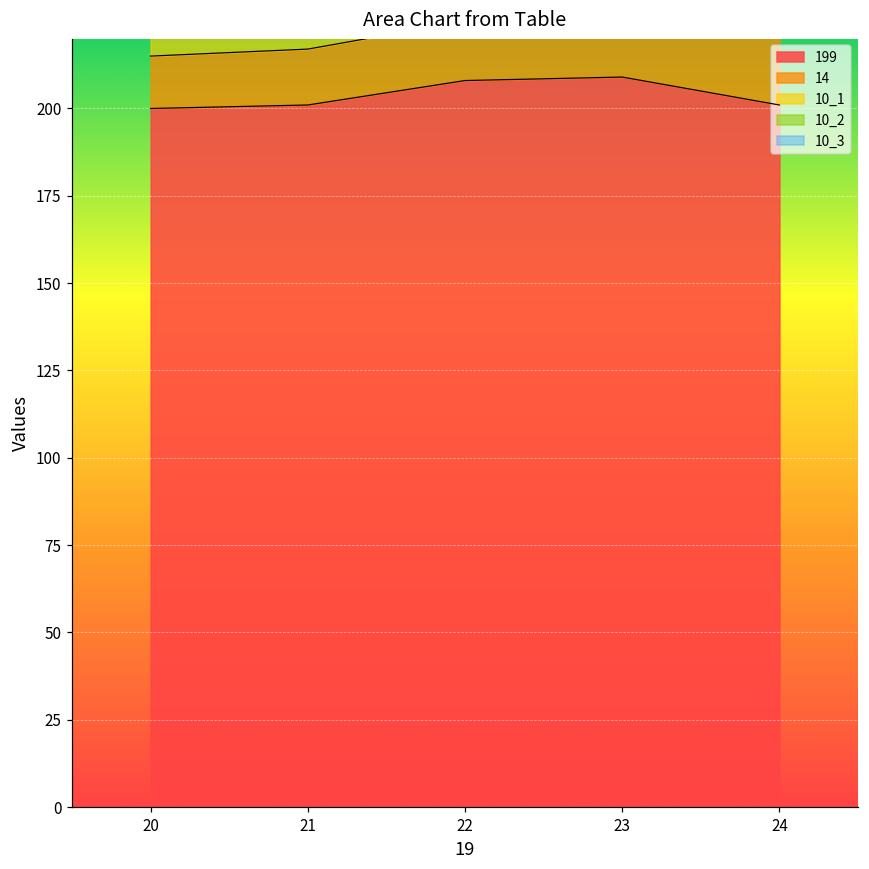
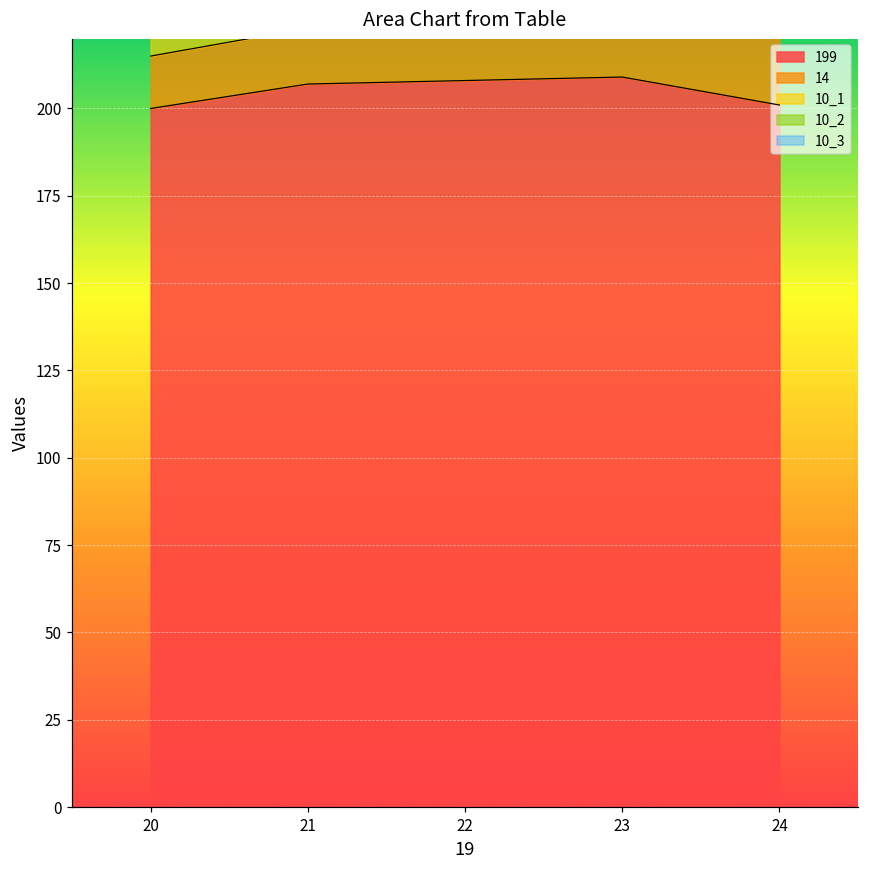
199, 21: 201 -> 207
